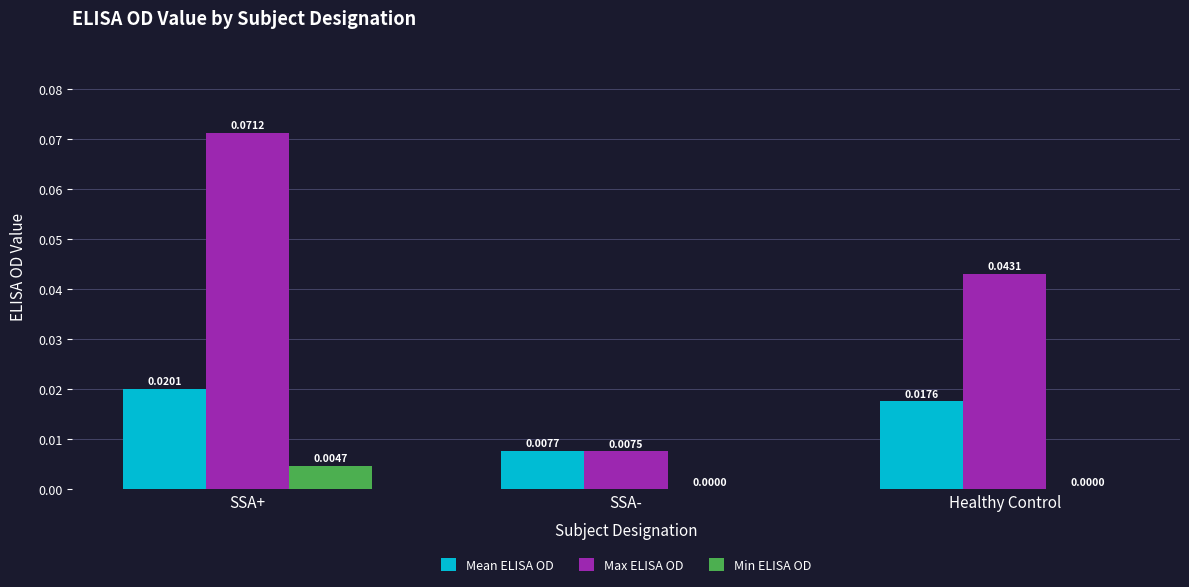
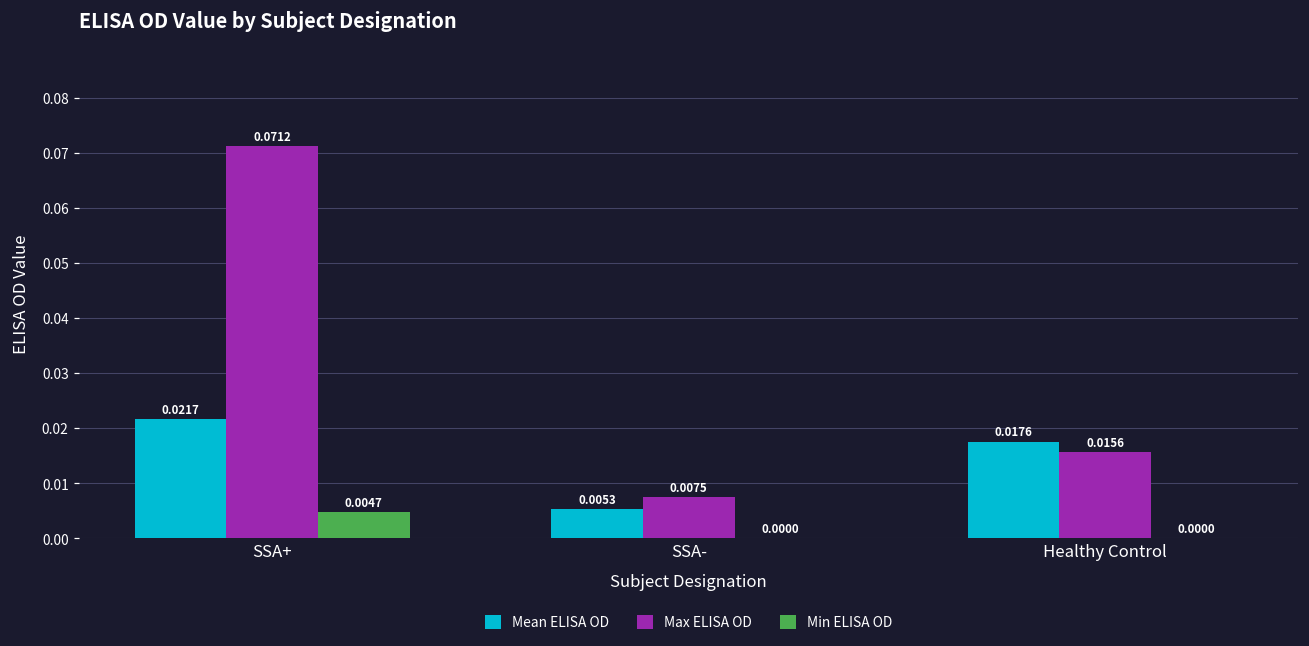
Mean ELISA OD, SSA+: 0.0201 -> 0.0217
Mean ELISA OD, SSA-: 0.0077 -> 0.0053
Max ELISA OD, Healthy Control: 0.0431 -> 0.0156
